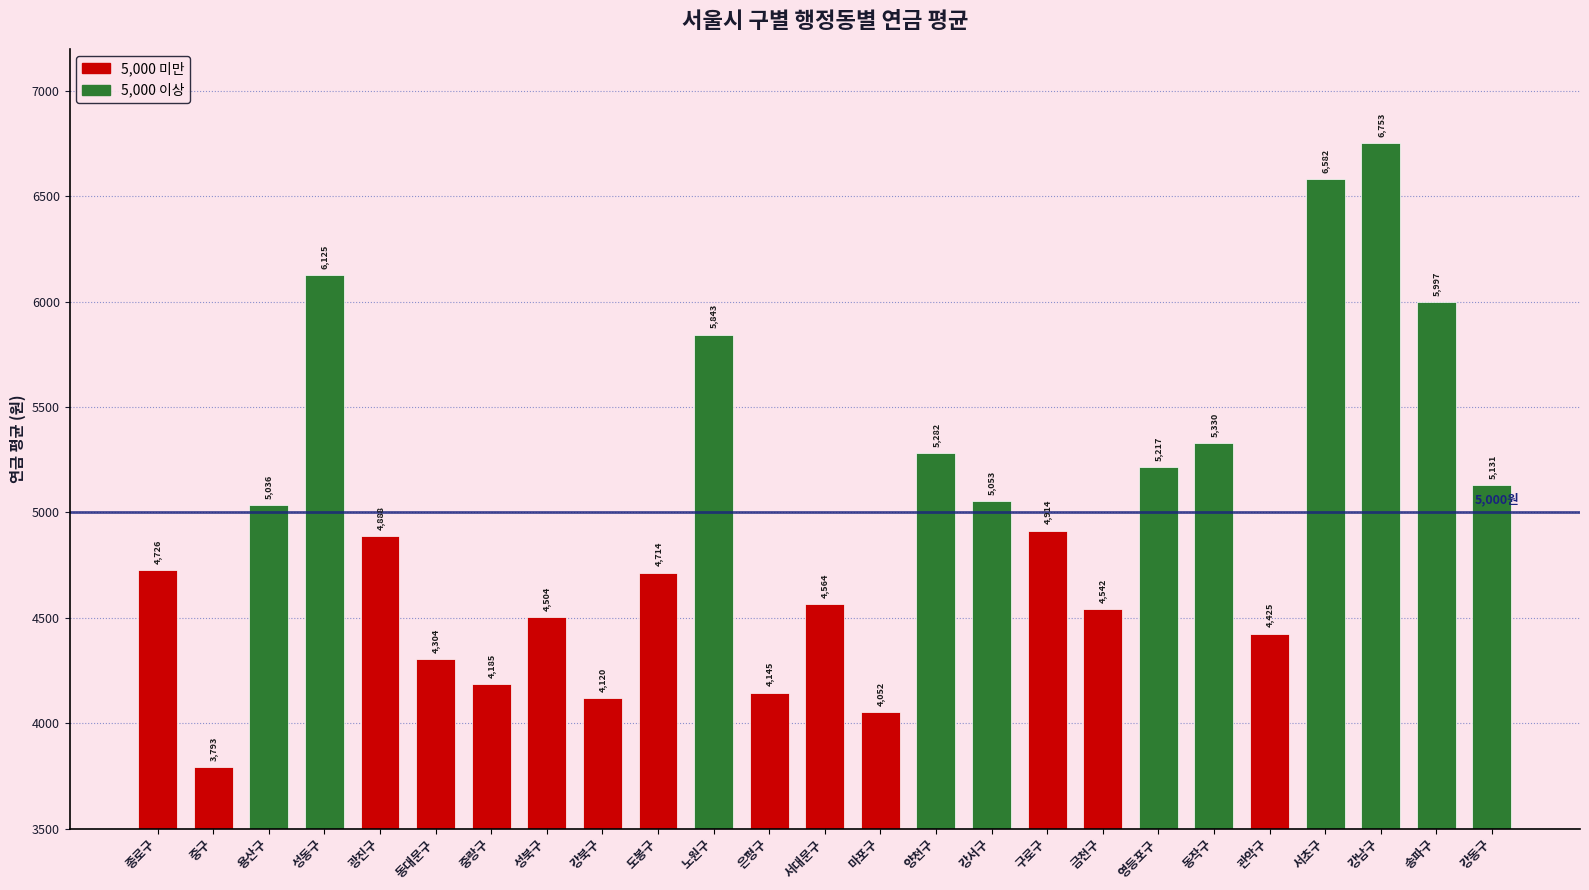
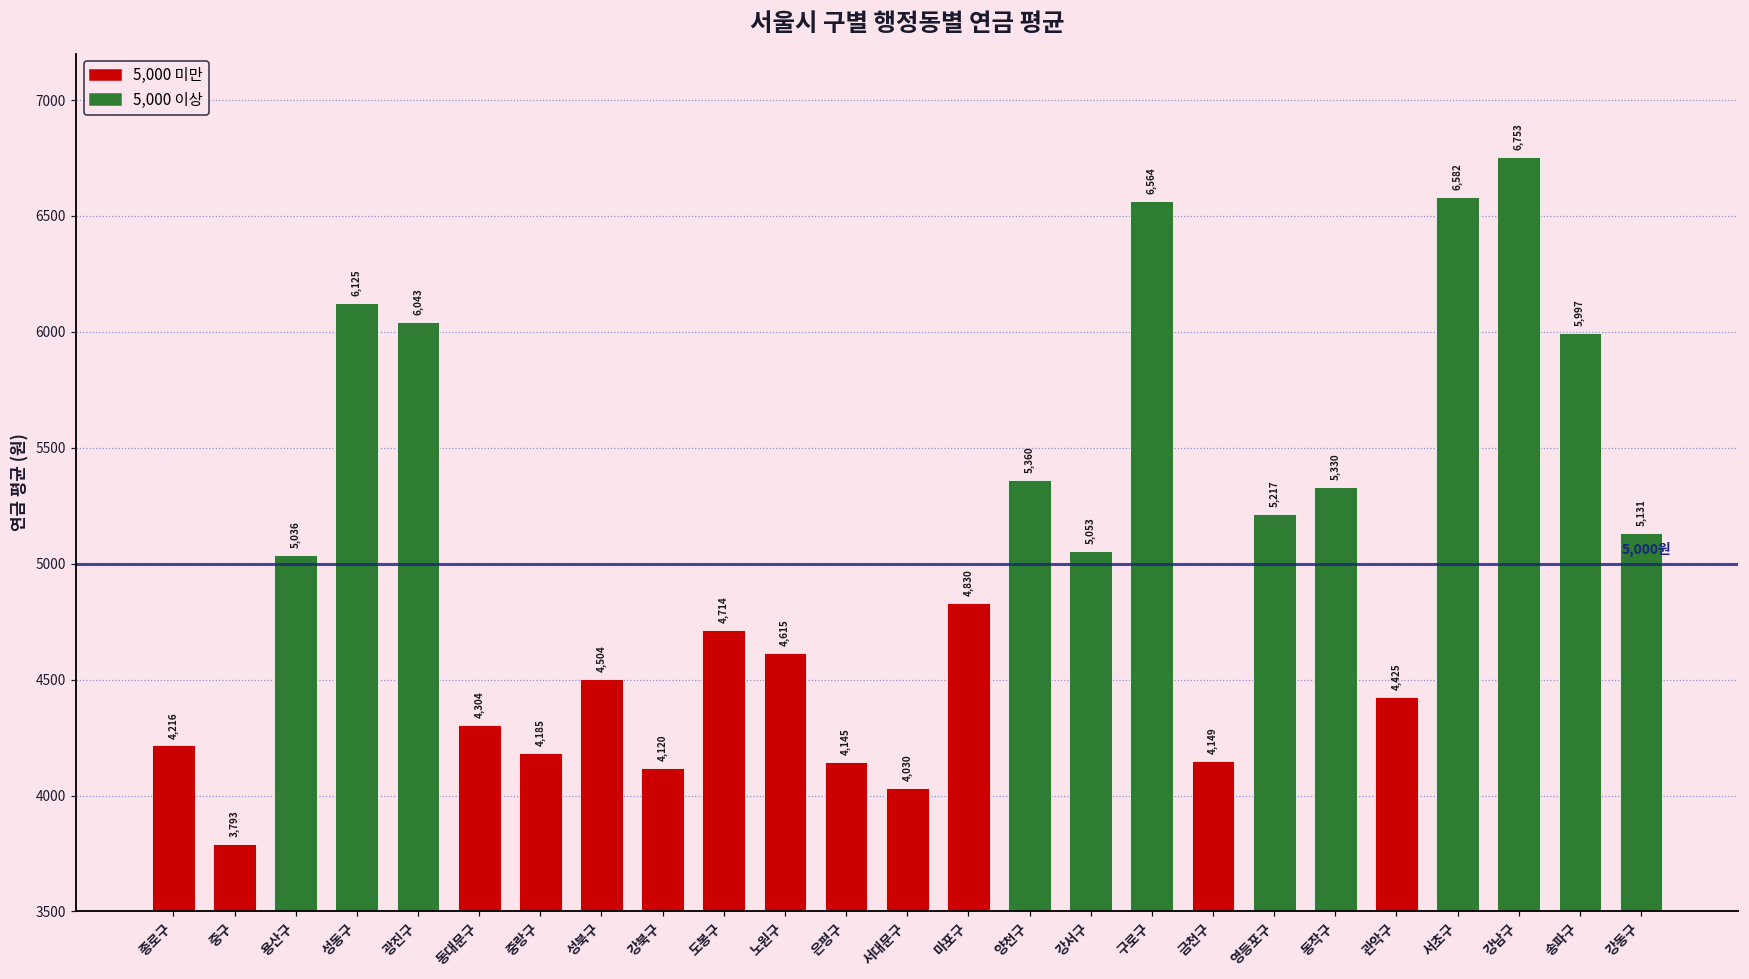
종로구: 4,726 -> 4,216
광진구: 4,888 -> 6,043
노원구: 5,843 -> 4,615
서대문구: 4,564 -> 4,030
마포구: 4,052 -> 4,830
양천구: 5,282 -> 5,360
구로구: 4,914 -> 6,564
금천구: 4,542 -> 4,149
